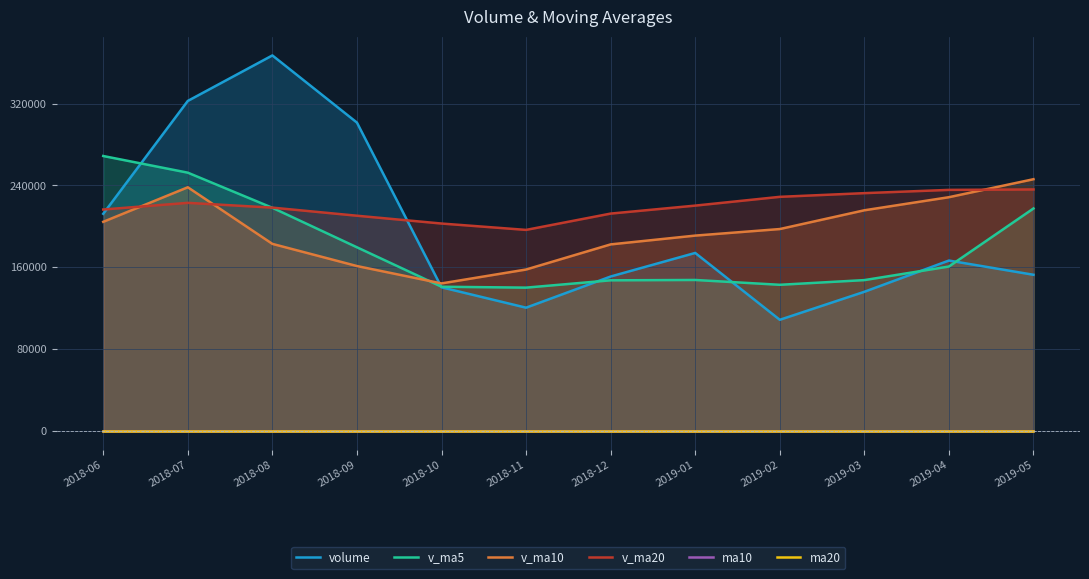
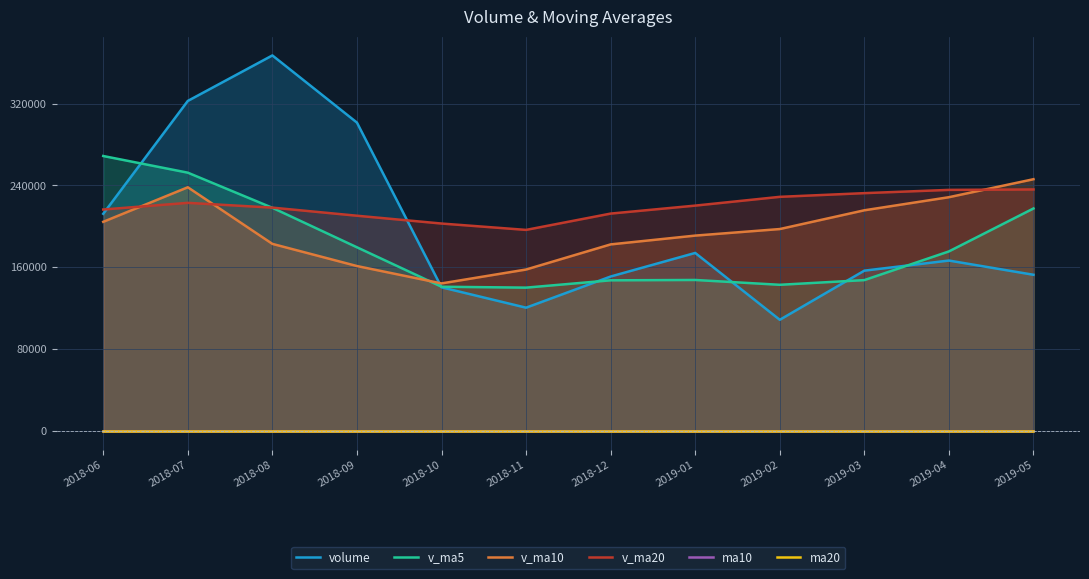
volume, 2019-03: 136000 -> 157000
v_ma5, 2019-04: 161000 -> 175000
